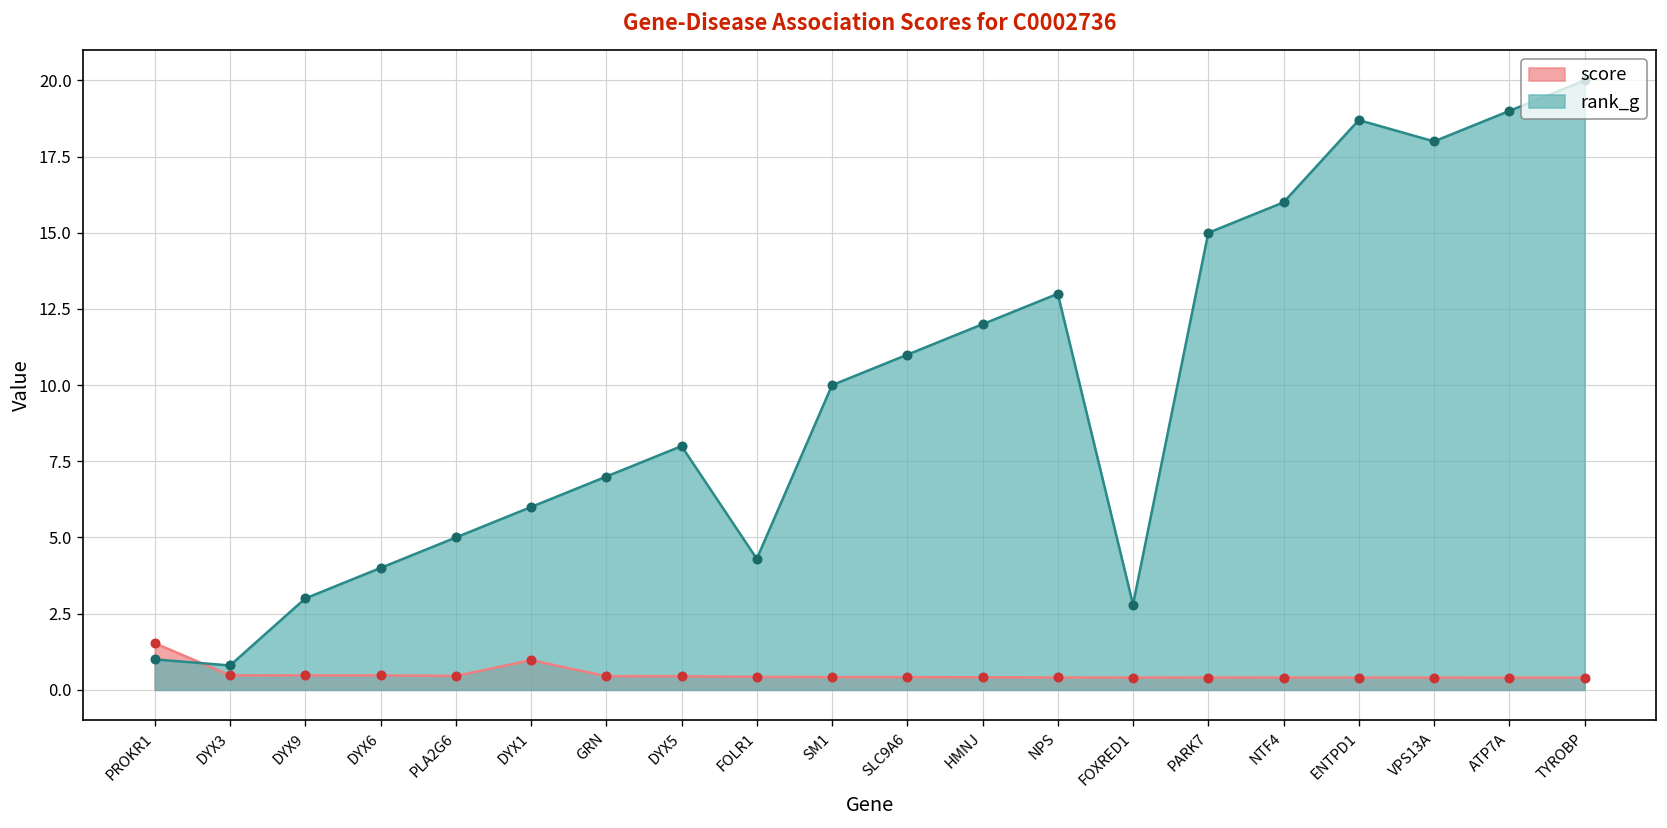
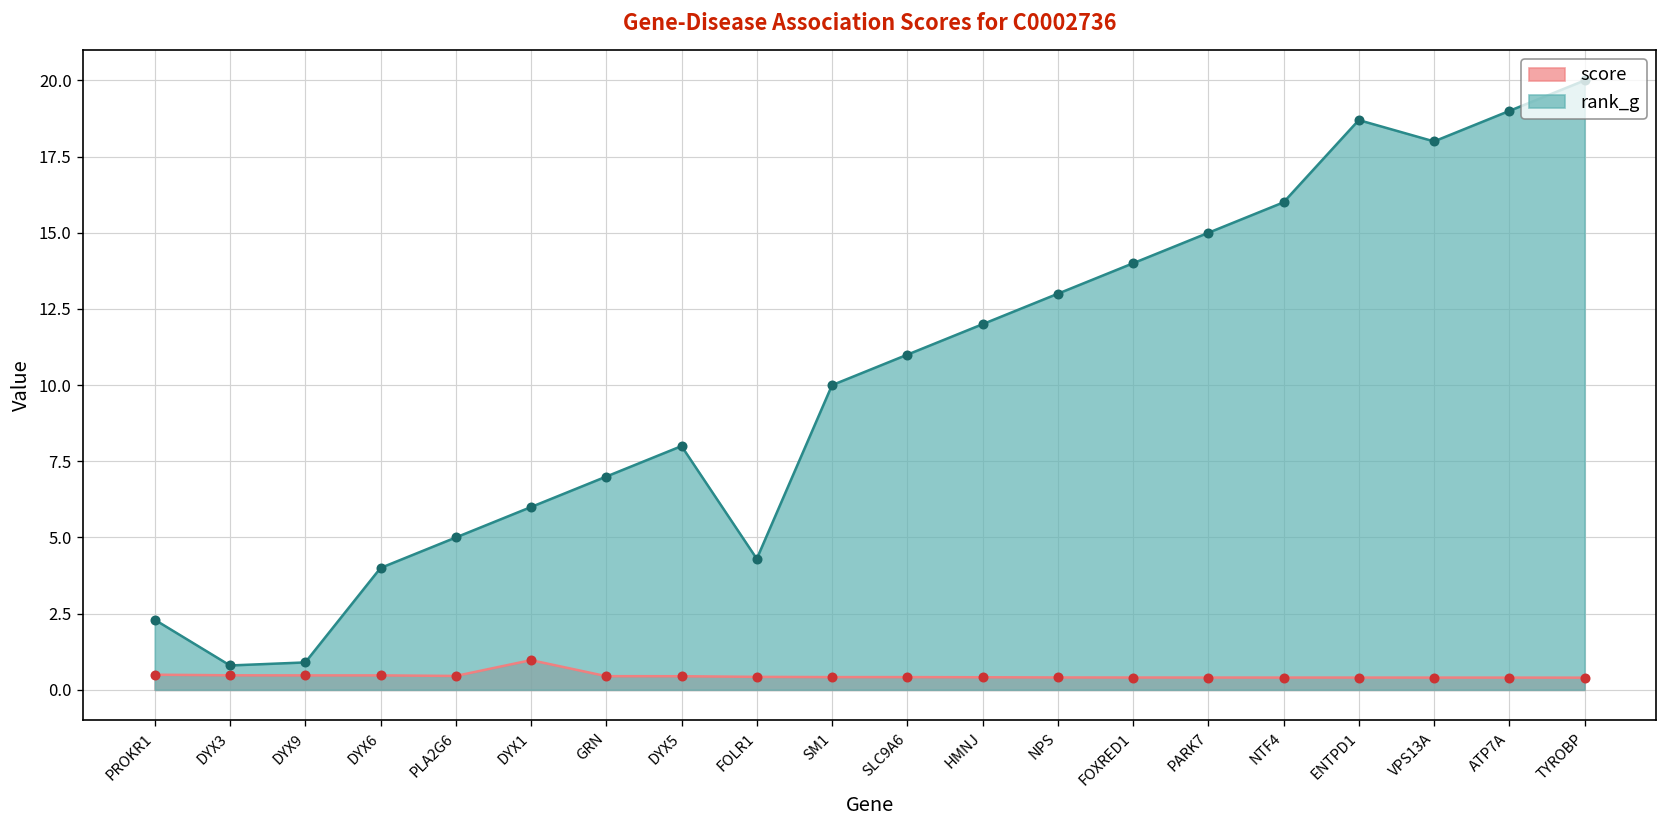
score, PROKR1: 1.5 -> 0.5
rank_g, PROKR1: 1.0 -> 2.3
rank_g, DYX9: 3.0 -> 0.9
rank_g, FOXRED1: 2.8 -> 14.0
